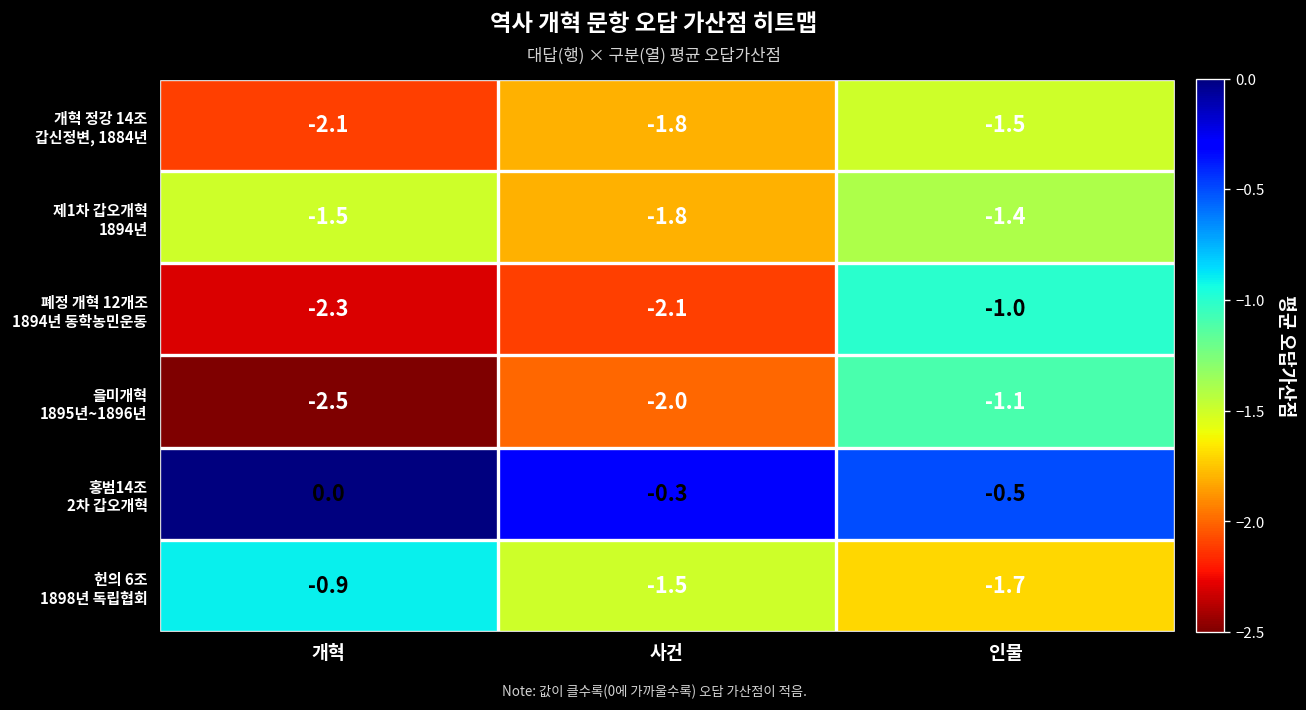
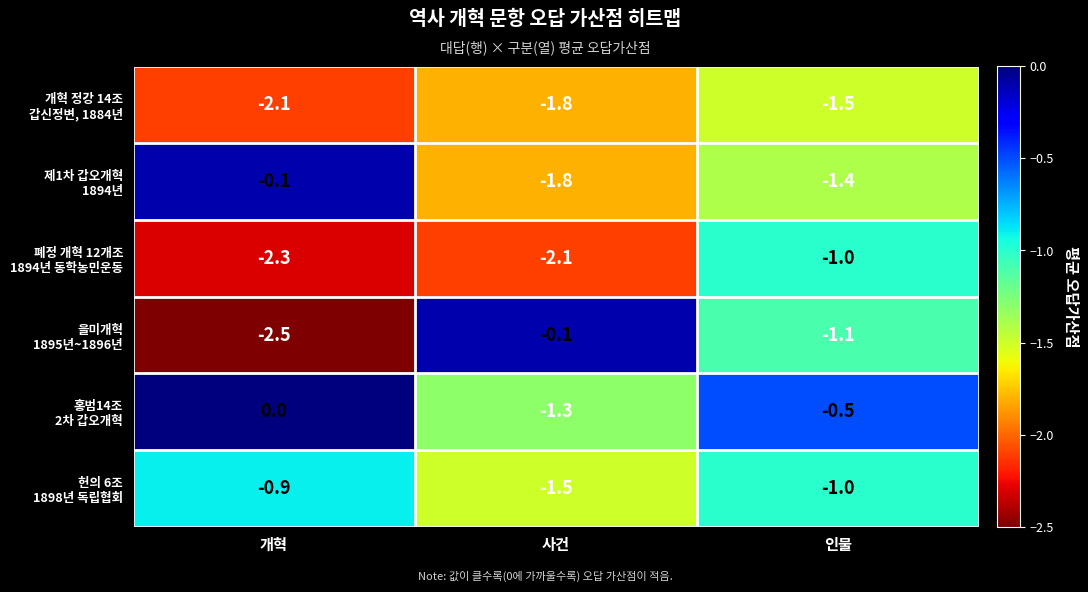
제1차 갑오개혁 1894년, 개혁: -1.5 -> -0.1
을미개혁 1895년~1896년, 사건: -2.0 -> -0.1
홍범14조 2차 갑오개혁, 사건: -0.3 -> -1.3
헌의 6조 1898년 독립협회, 인물: -1.7 -> -1.0
